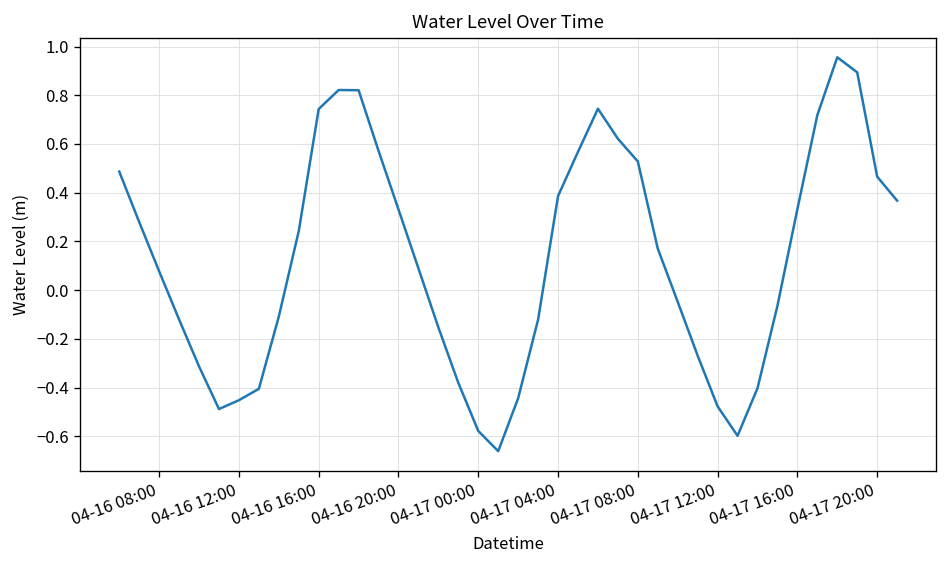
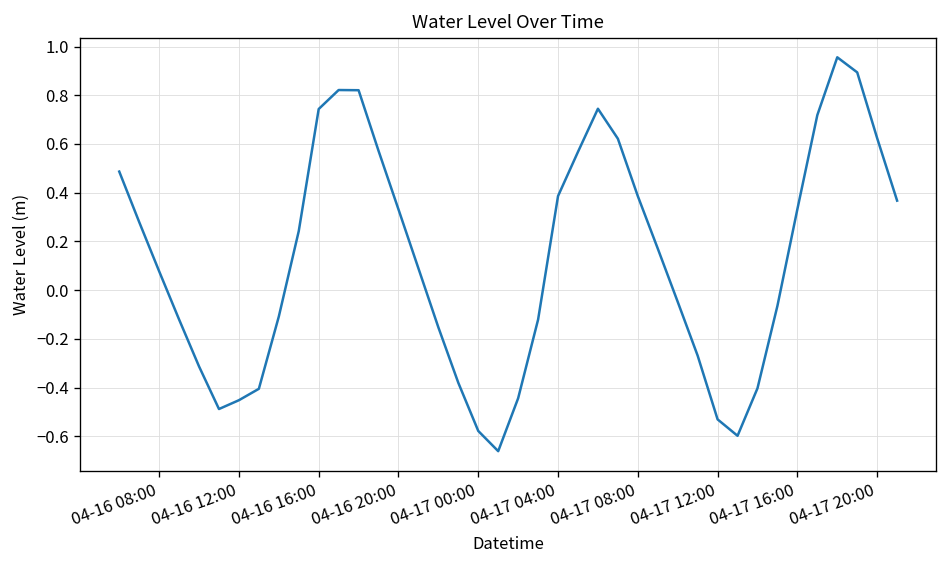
04-17 08:00: 0.53 -> 0.39
04-17 12:00: -0.48 -> -0.53
04-17 20:00: 0.47 -> 0.62
